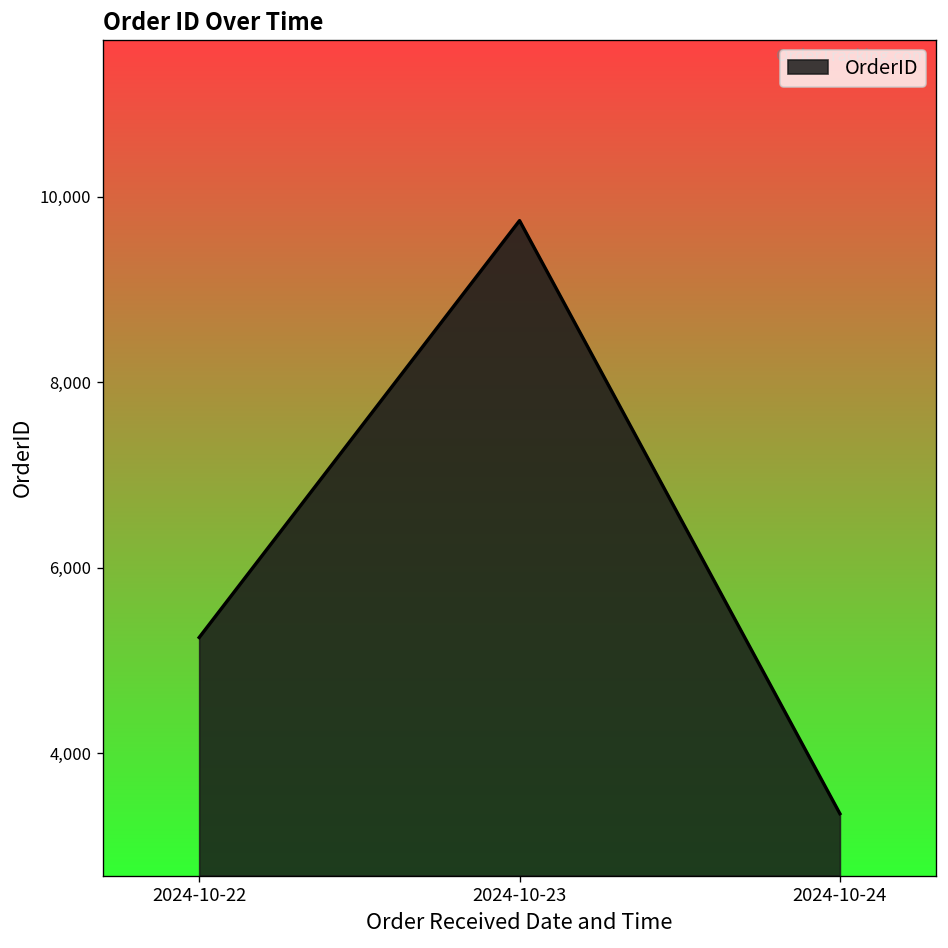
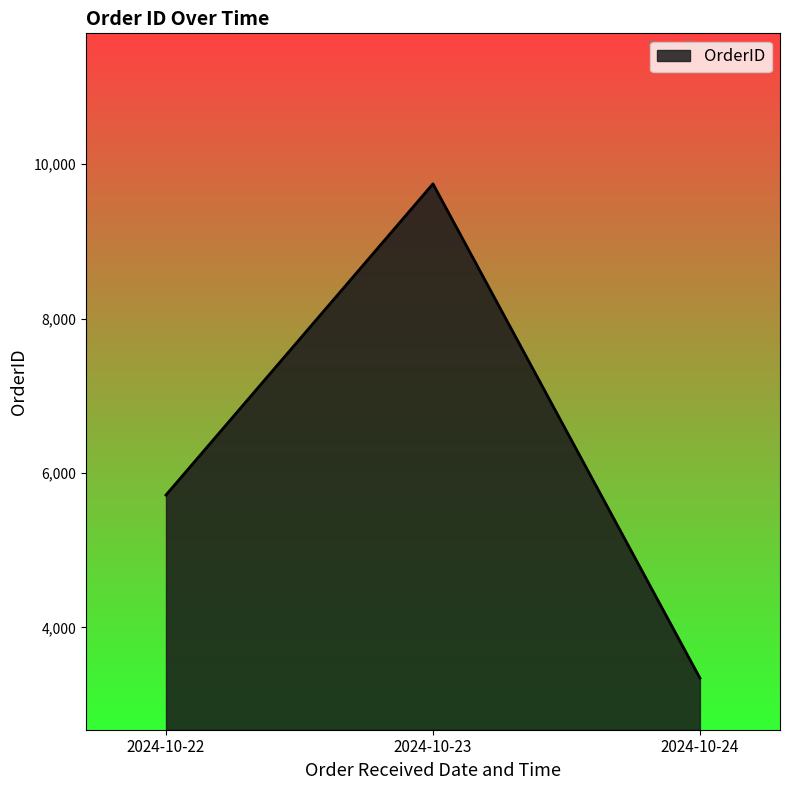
2024-10-22: 5,200 -> 5,700
